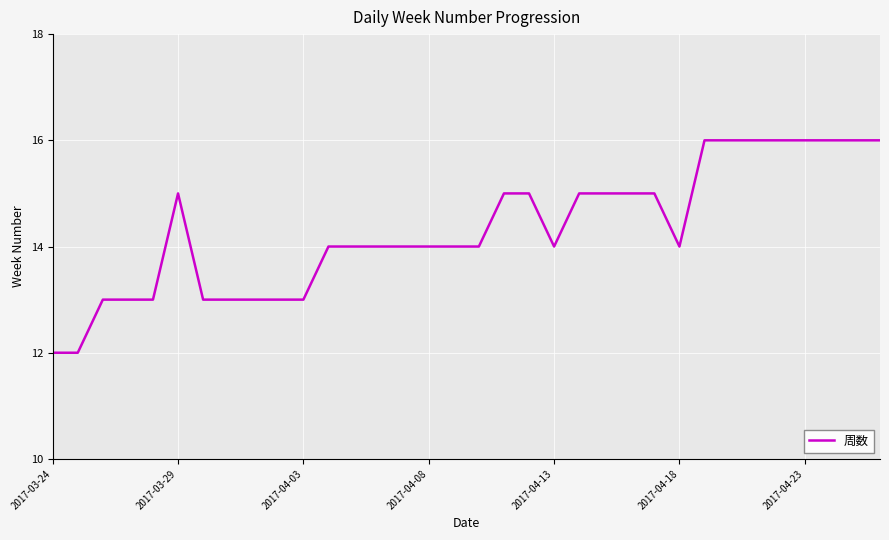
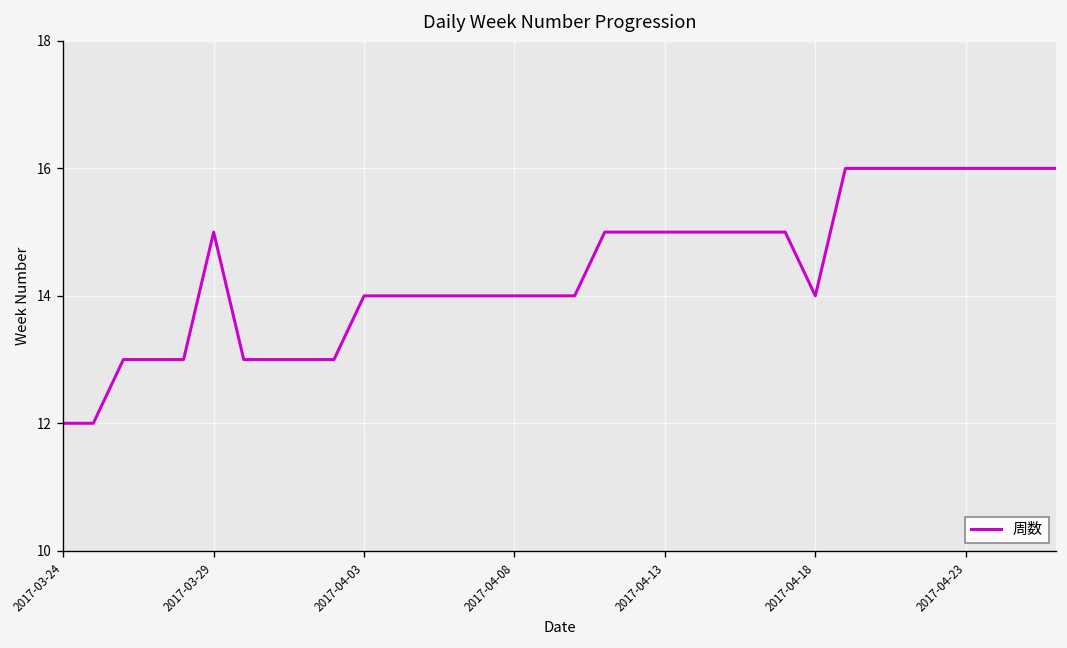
2017-04-03: 13 -> 14
2017-04-13: 14 -> 15
